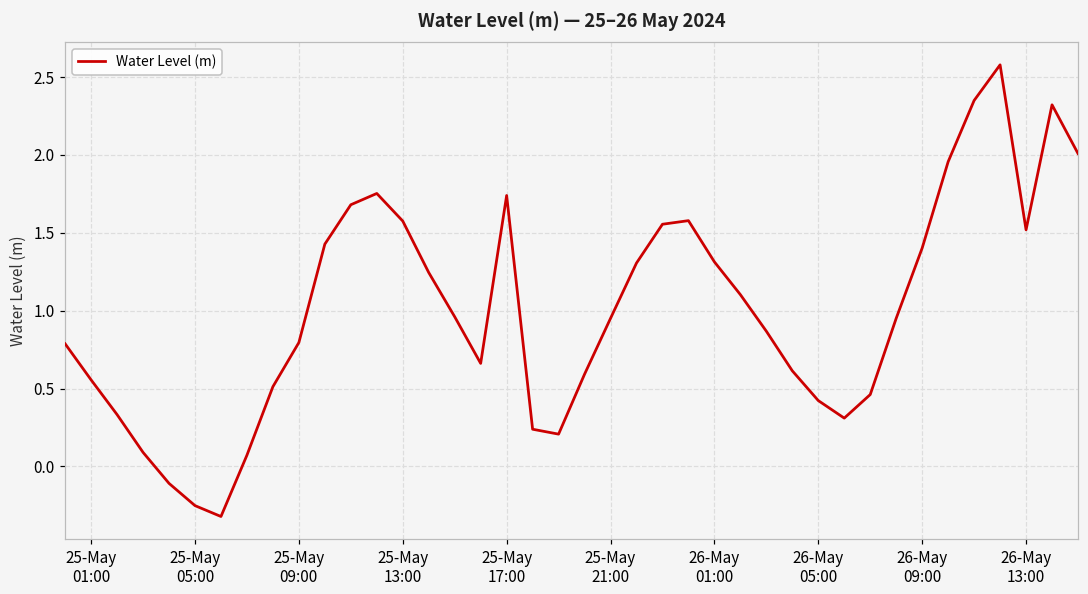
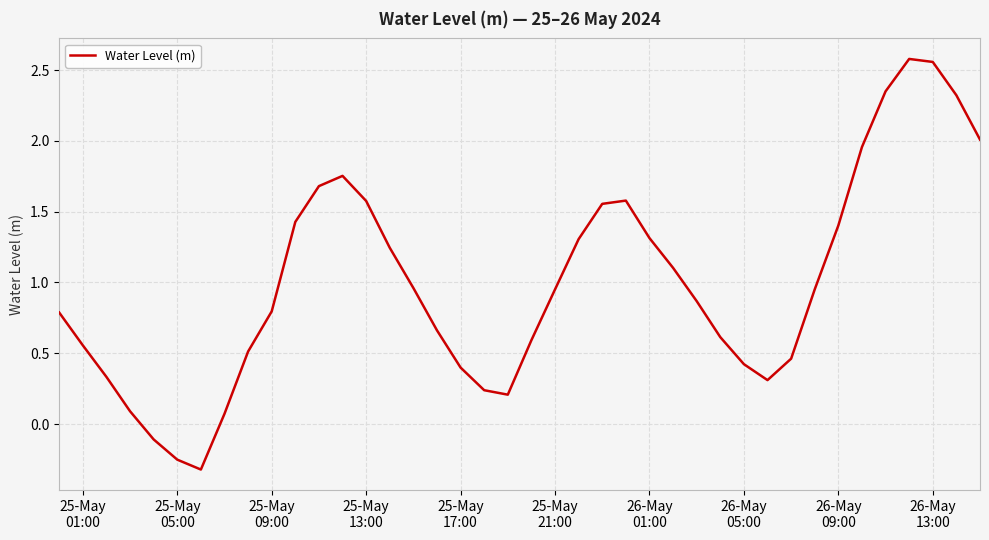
25-May 17:00: 1.74 -> 0.40
26-May 13:00: 1.52 -> 2.56
